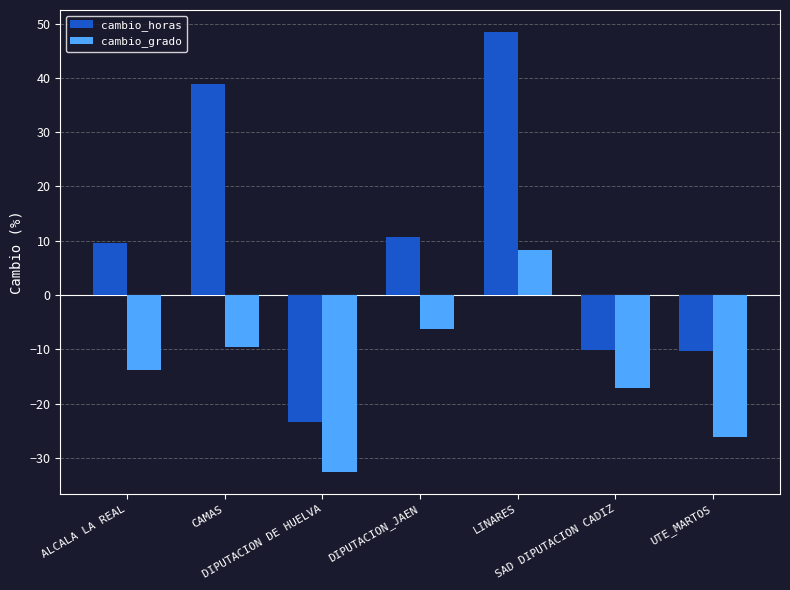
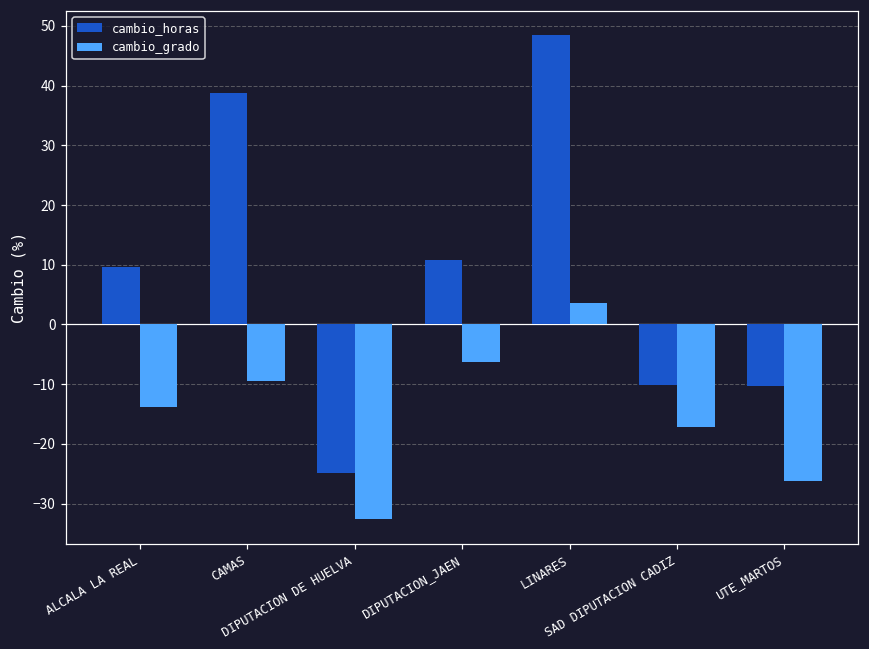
cambio_horas, DIPUTACION DE HUELVA: -23 -> -25
cambio_grado, LINARES: 8 -> 4
